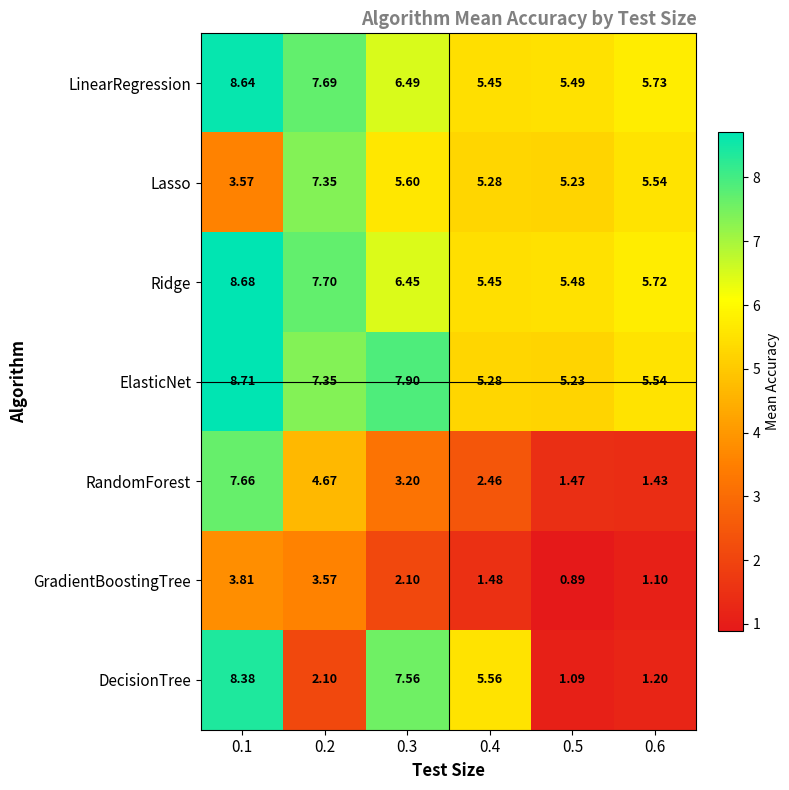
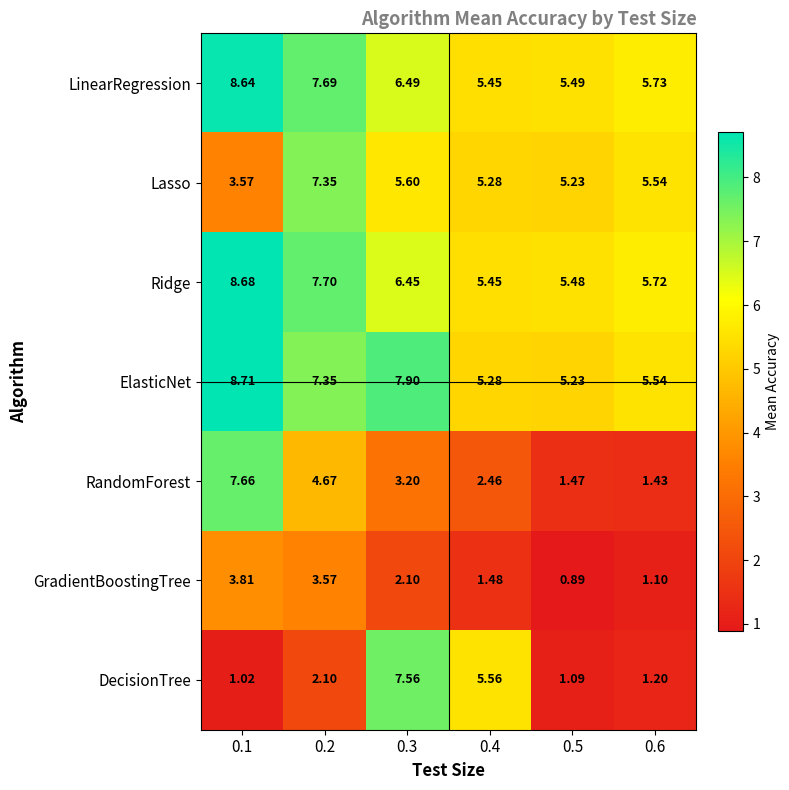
DecisionTree, 0.1: 8.38 -> 1.02
